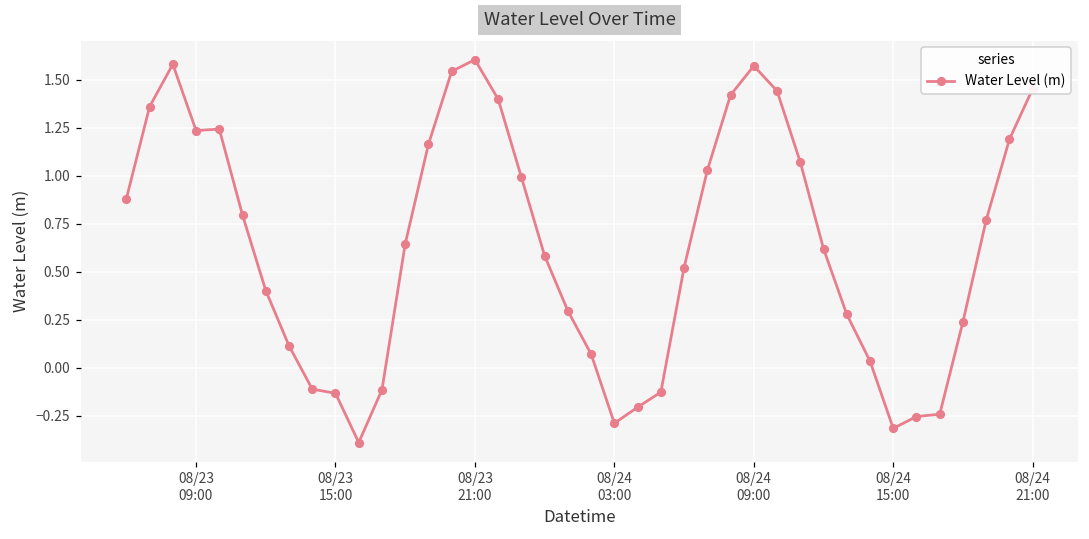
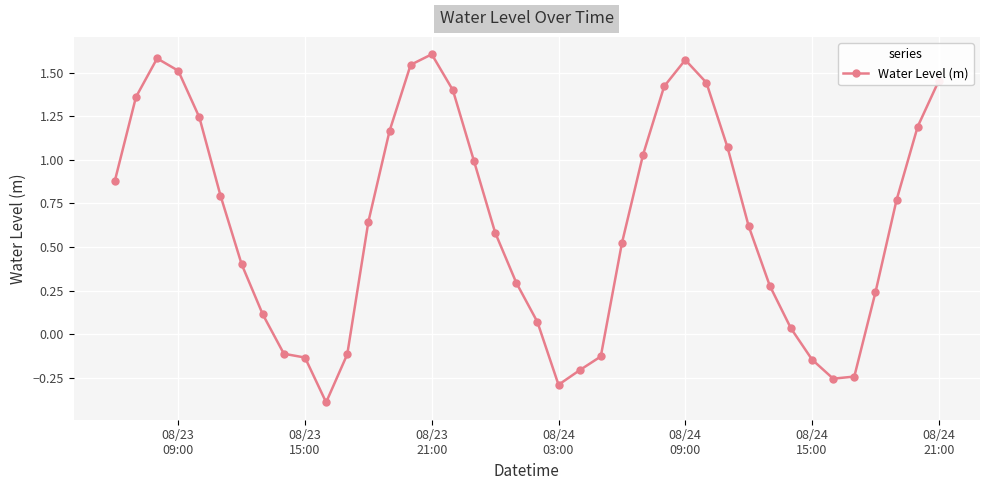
08/23 09:00: 1.24 -> 1.51
08/24 15:00: -0.32 -> -0.15
